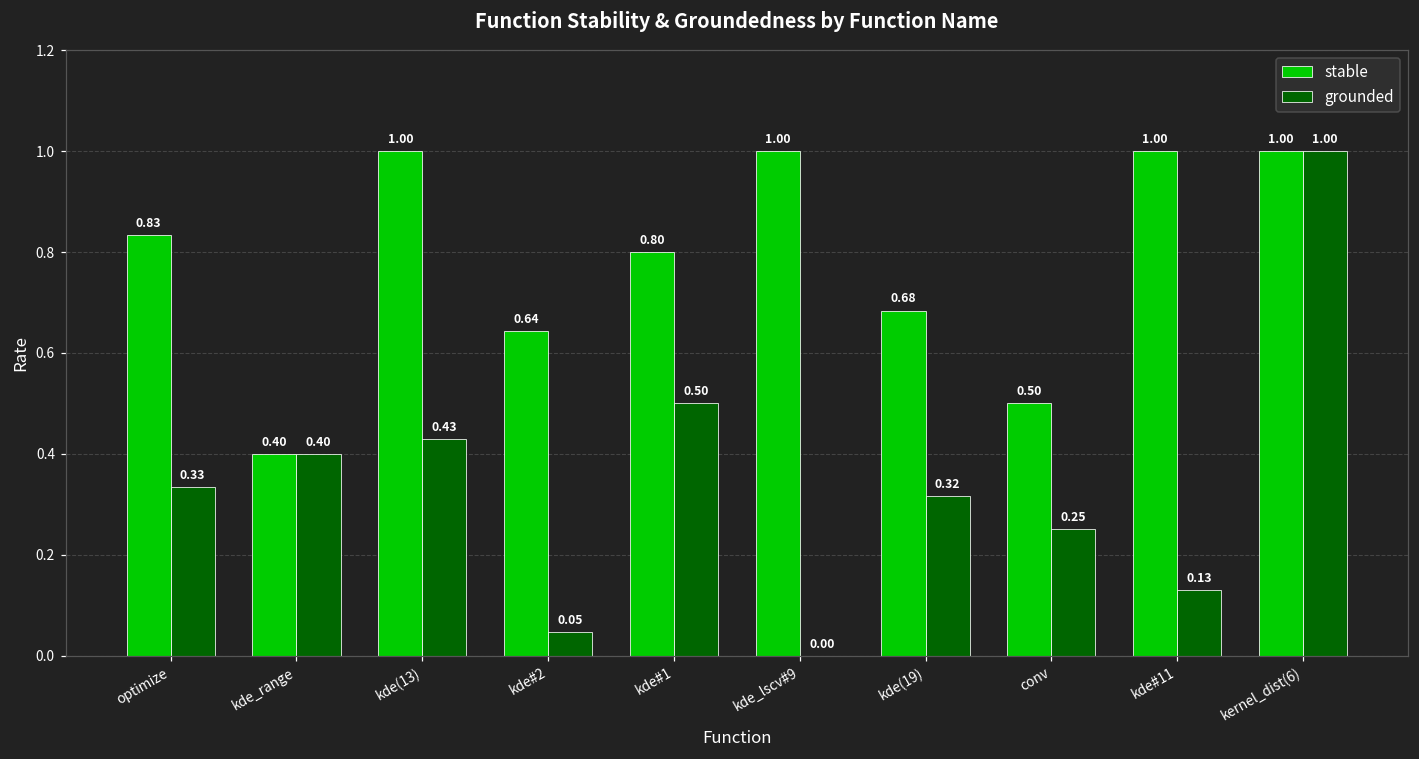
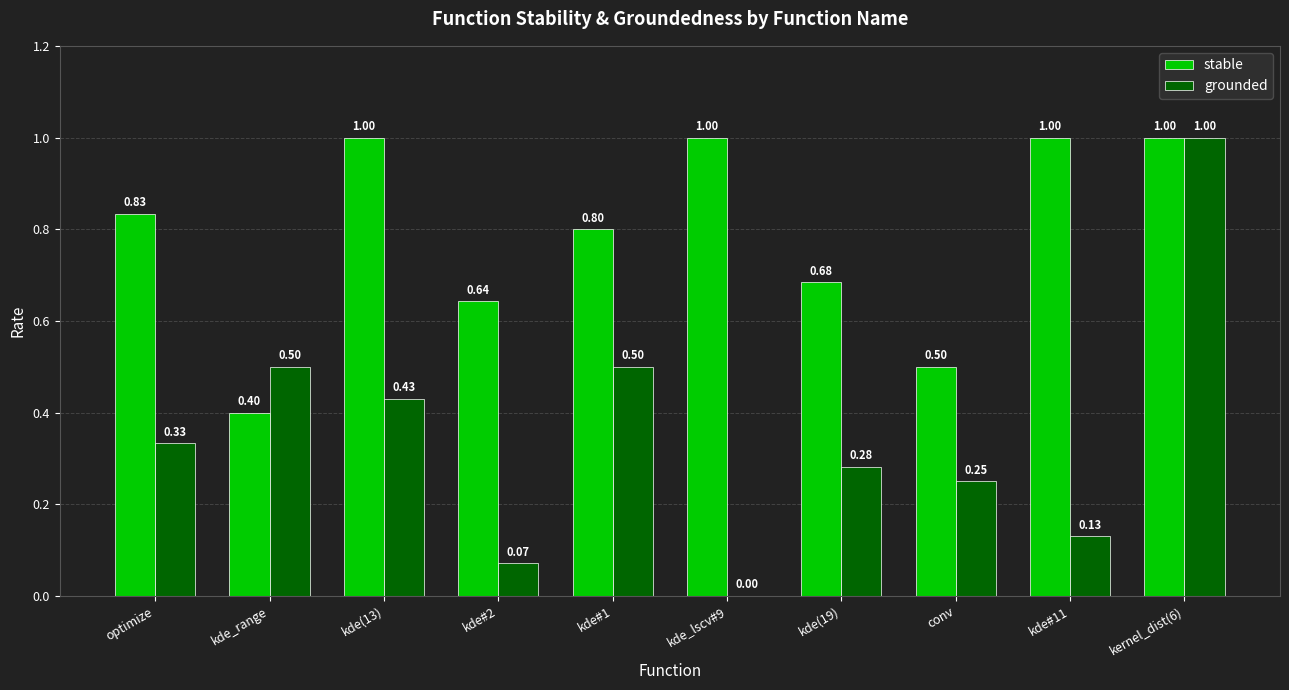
grounded, kde_range: 0.40 -> 0.50
grounded, kde#2: 0.05 -> 0.07
grounded, kde(19): 0.32 -> 0.28
